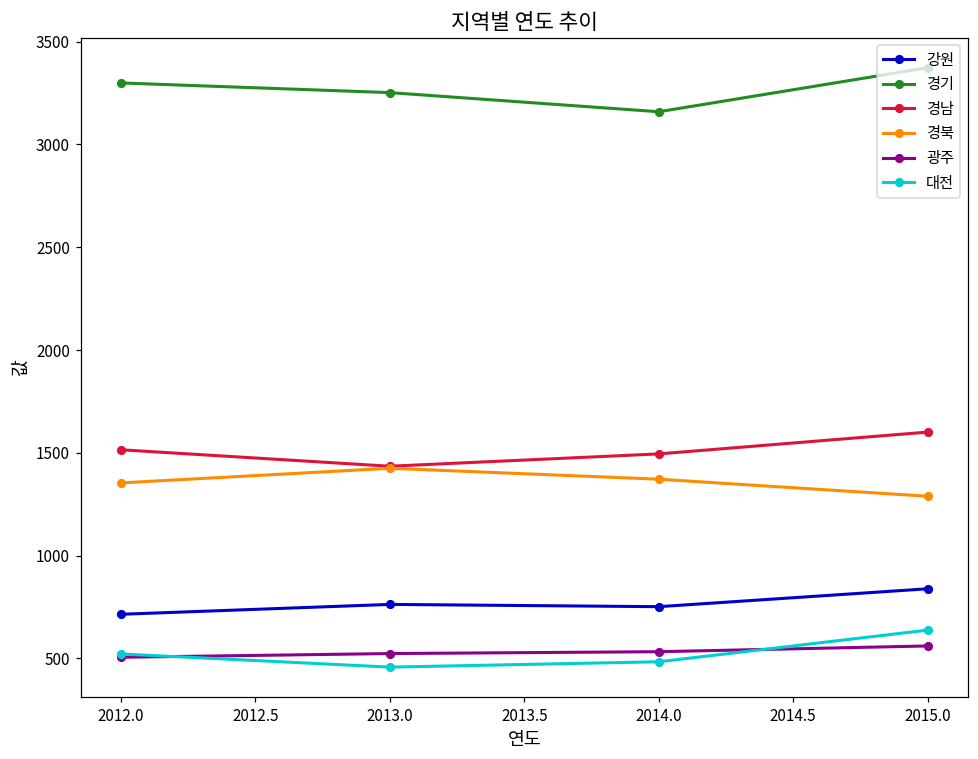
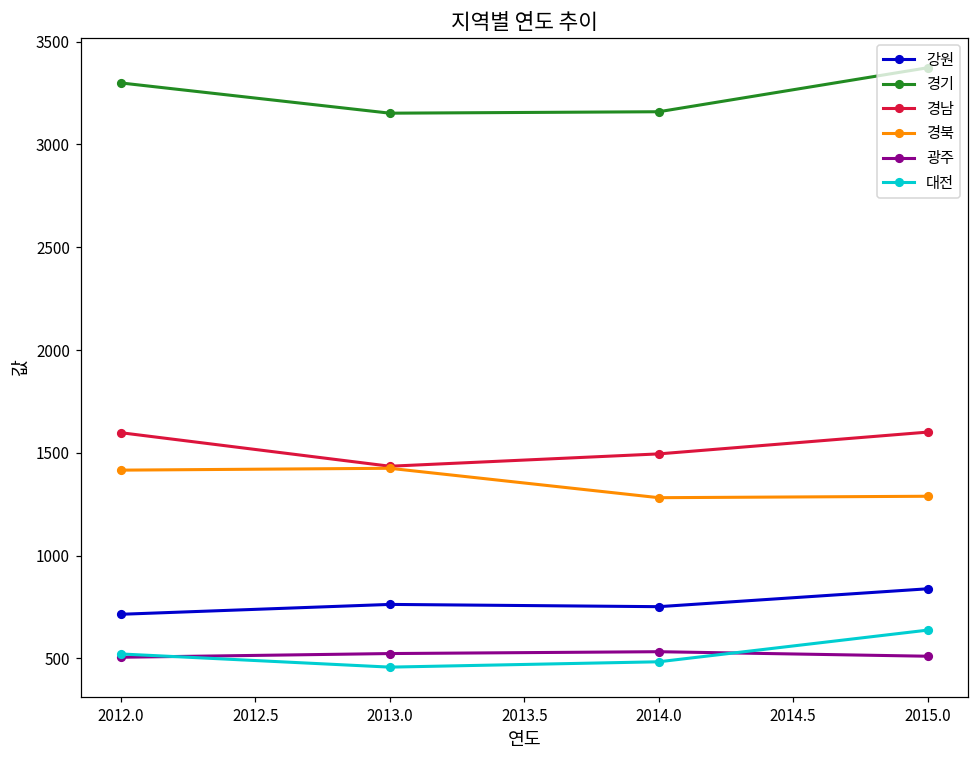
경남, 2012.0: 1520 -> 1600
경북, 2012.0: 1350 -> 1420
경기, 2013.0: 3250 -> 3150
경북, 2014.0: 1370 -> 1280
광주, 2015.0: 560 -> 510
